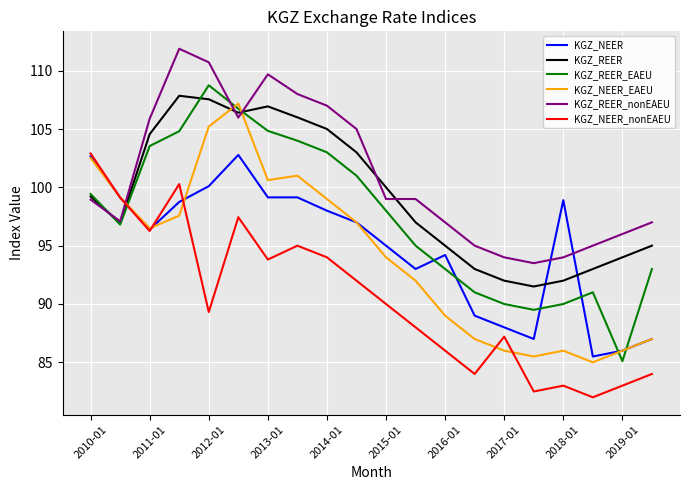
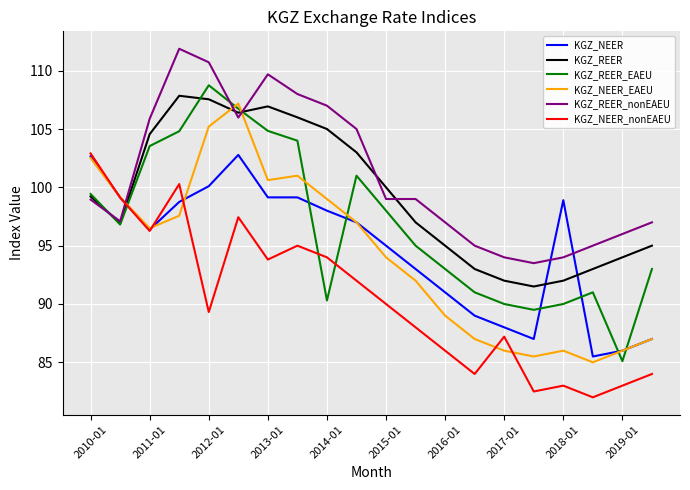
KGZ_REER_EAEU, 2014-01: 103.0 -> 90.3
KGZ_NEER, 2016-01: 94.2 -> 91.0
